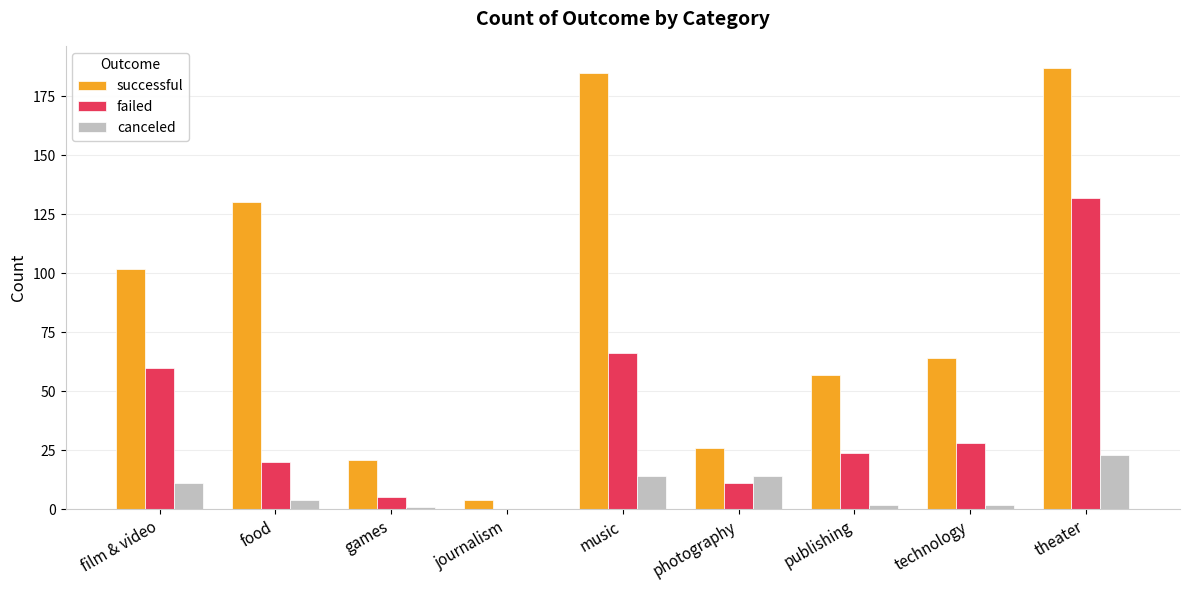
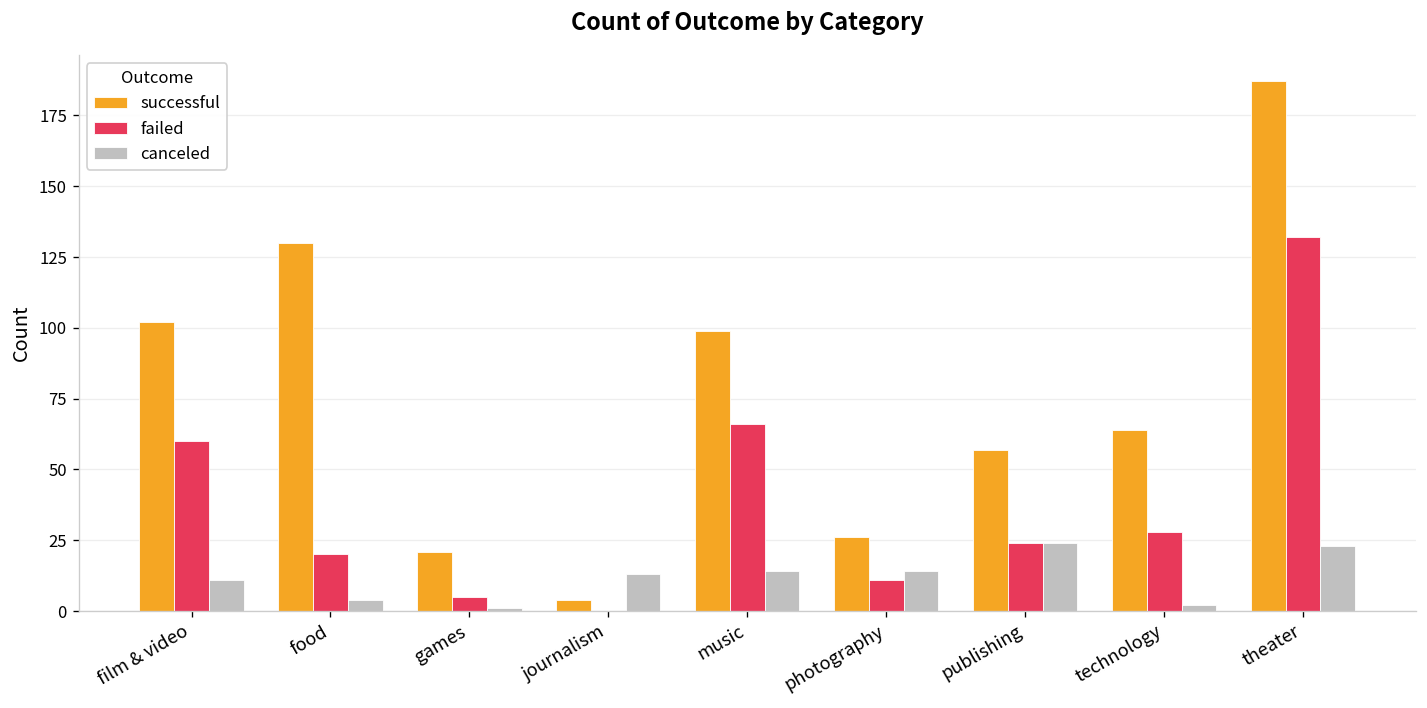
canceled, journalism: 0 -> 13
successful, music: 185 -> 99
canceled, publishing: 2 -> 24
